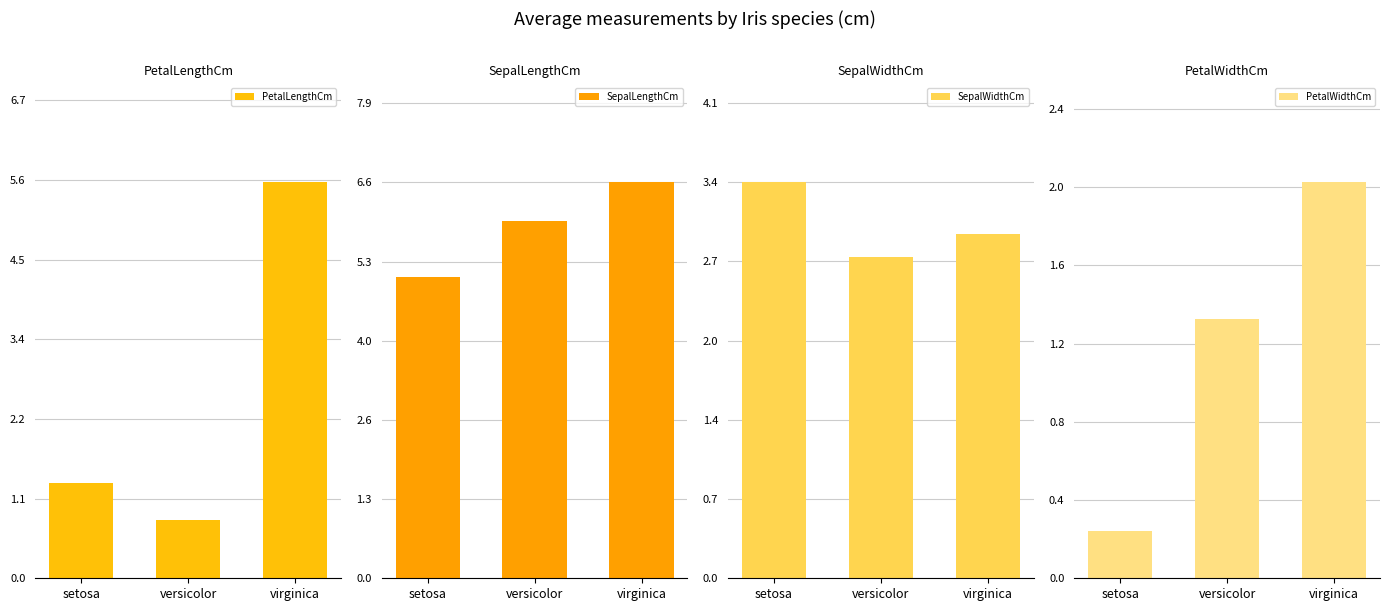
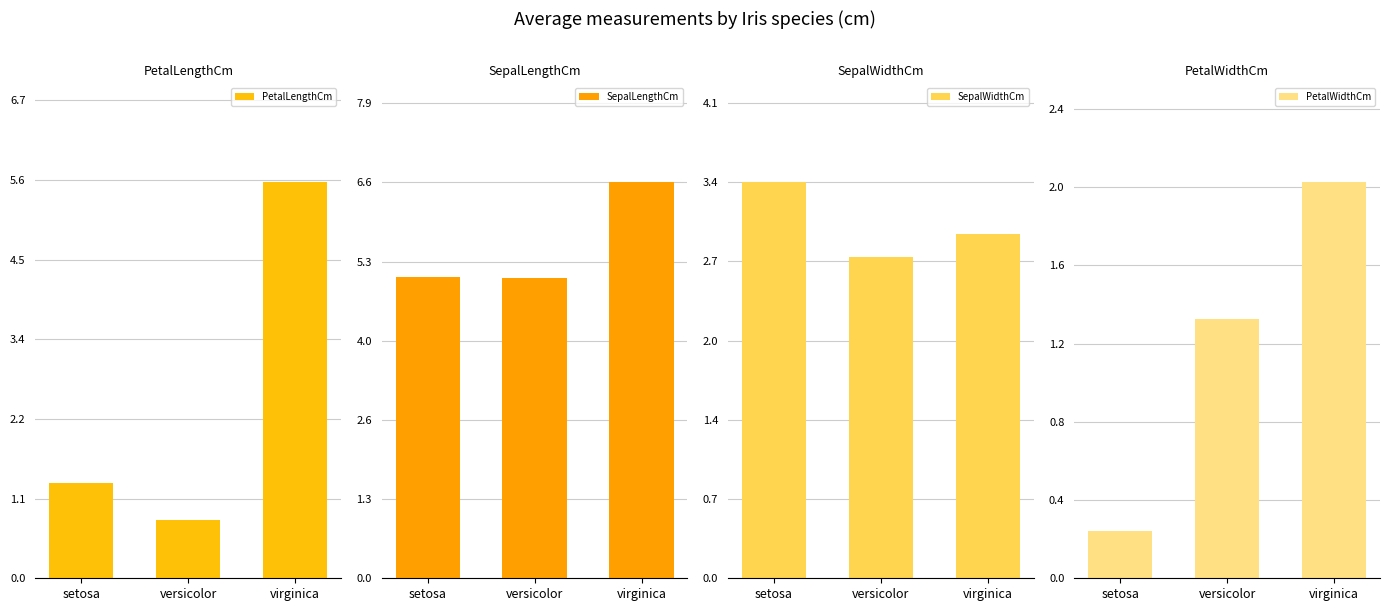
SepalLengthCm, versicolor: 5.9 -> 5.0
